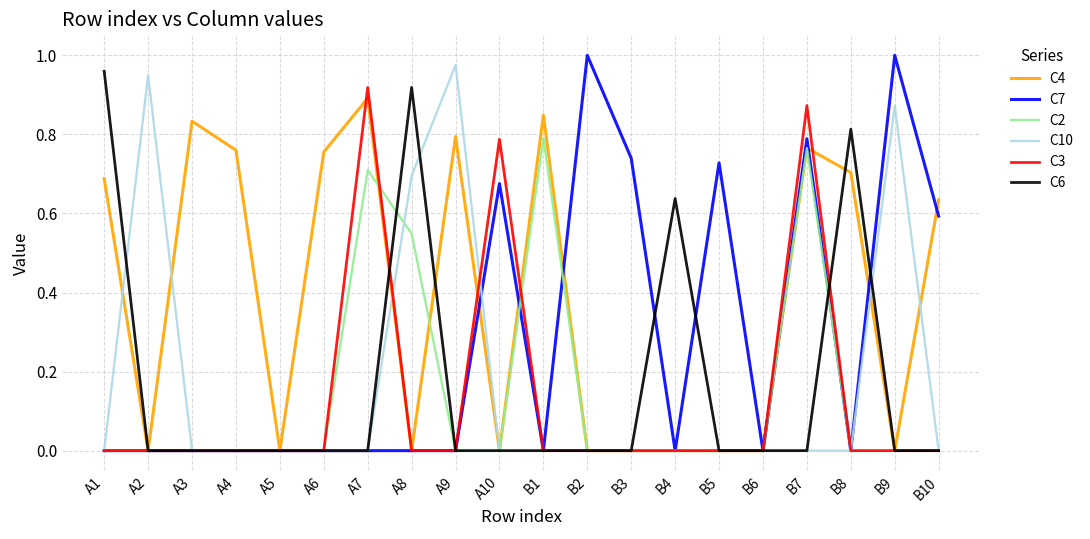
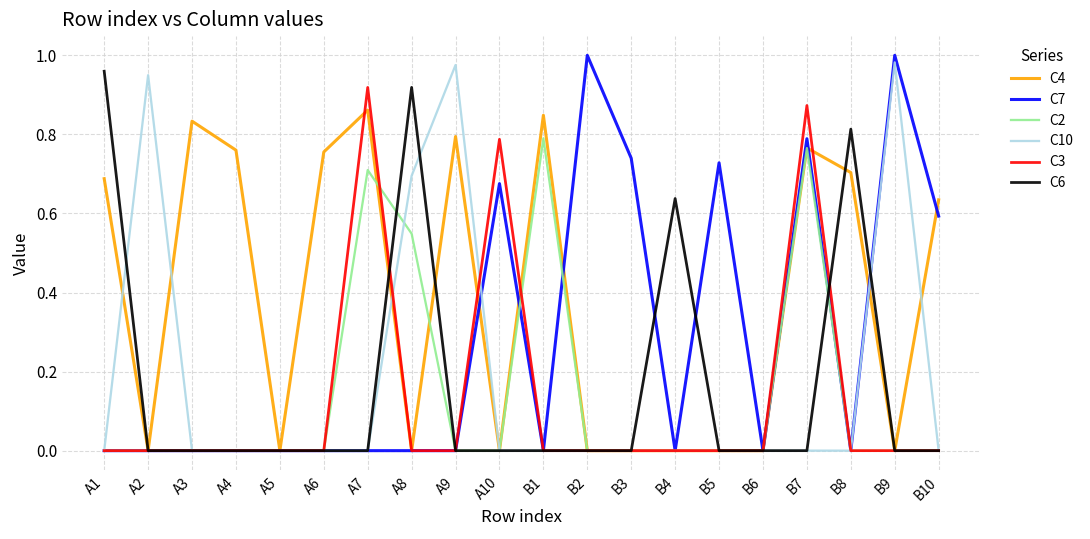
C4, A7: 0.89 -> 0.86
C10, B9: 0.87 -> 0.98
